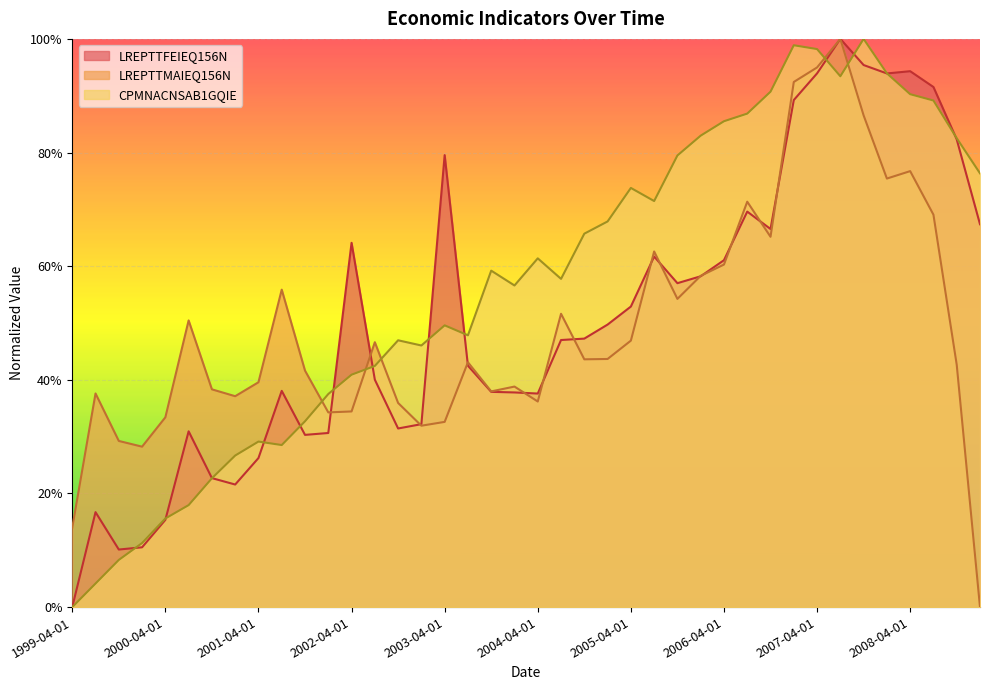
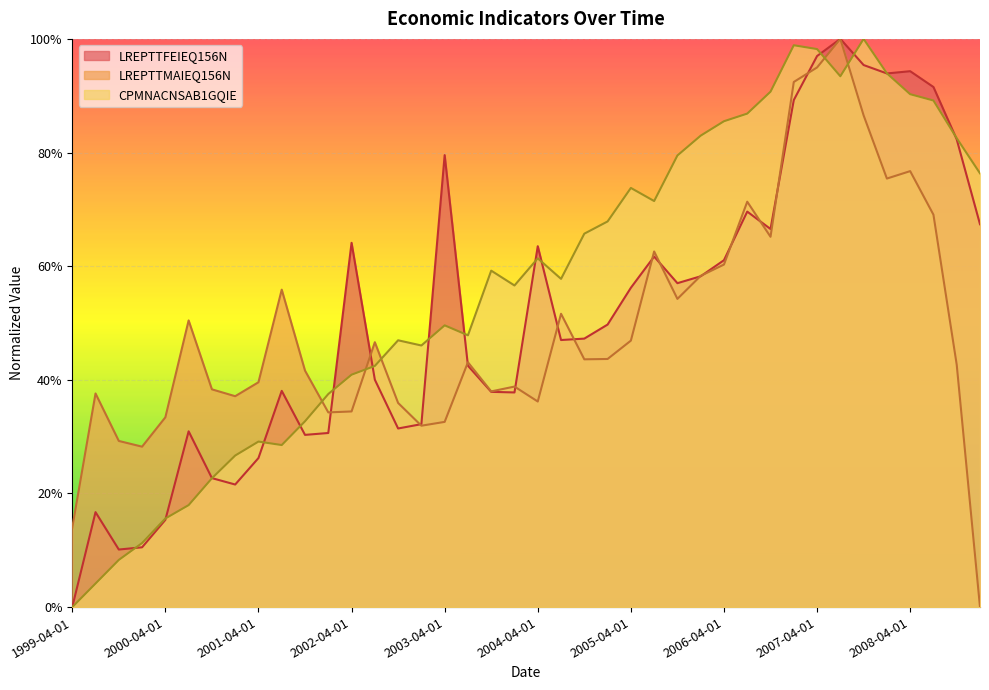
LREPTTFEIEQ156N, 2004-04-01: 38% -> 64%
LREPTTFEIEQ156N, 2005-04-01: 53% -> 56%
LREPTTFEIEQ156N, 2007-04-01: 94% -> 97%
